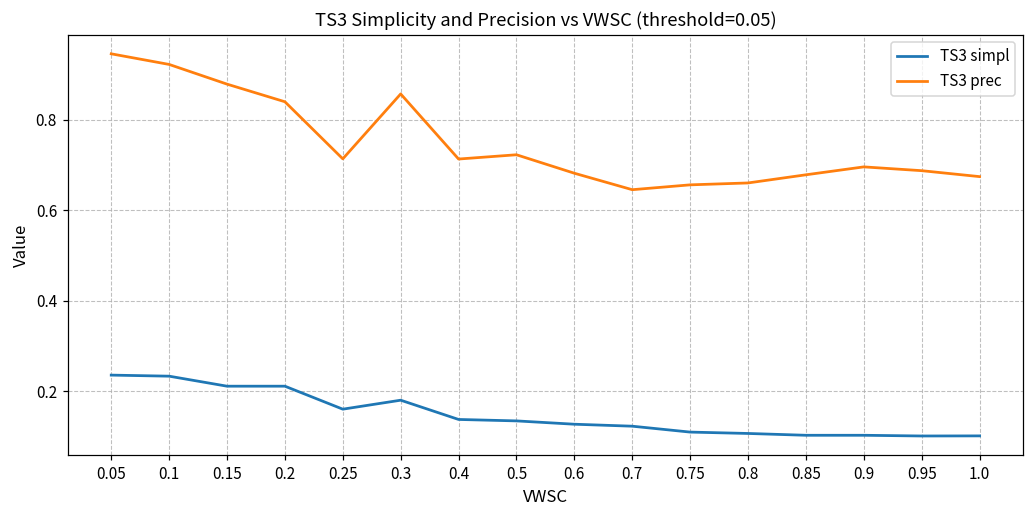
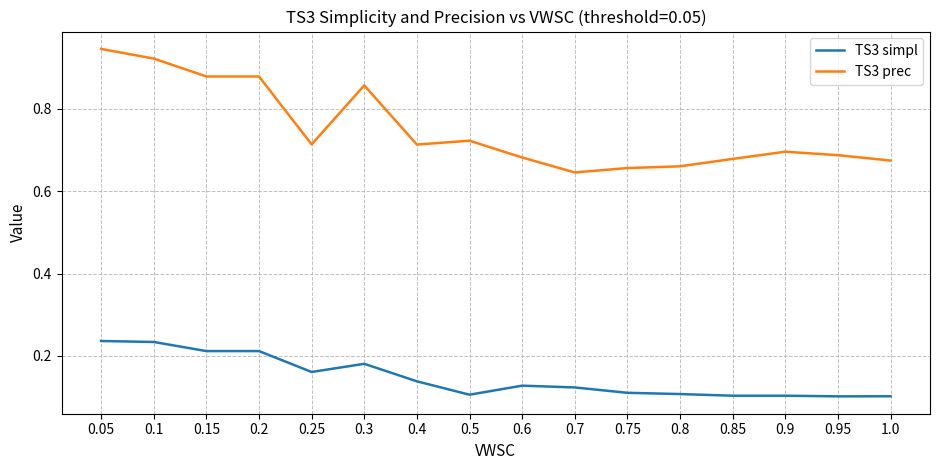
TS3 prec, 0.2: 0.84 -> 0.88
TS3 simpl, 0.5: 0.14 -> 0.11
